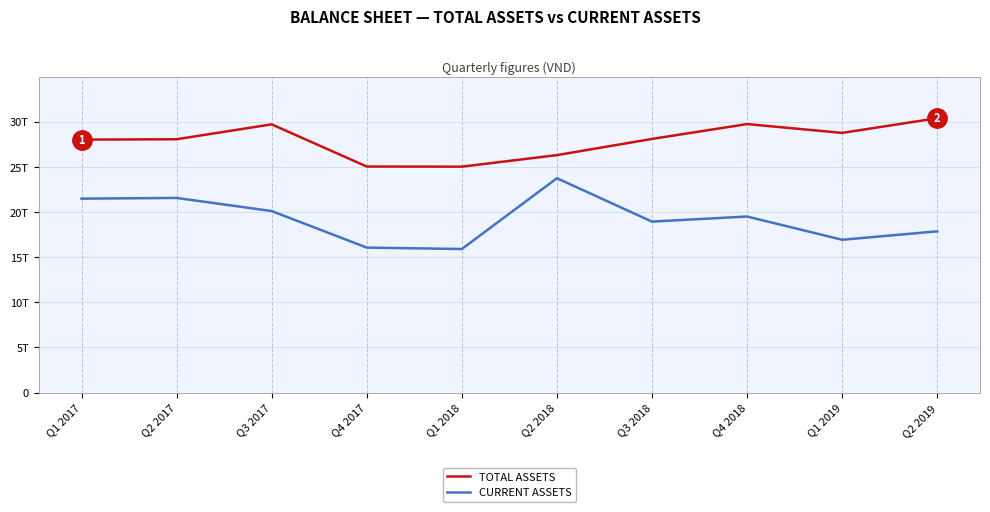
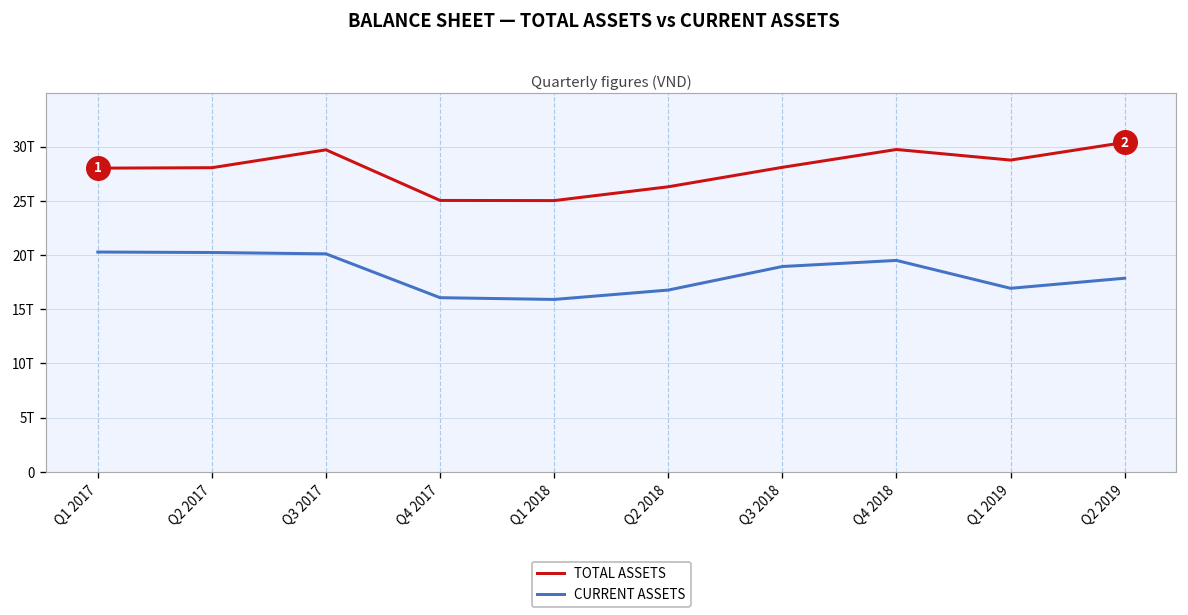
CURRENT ASSETS, Q1 2017: 21T -> 20T
CURRENT ASSETS, Q2 2017: 22T -> 20T
CURRENT ASSETS, Q2 2018: 24T -> 17T
